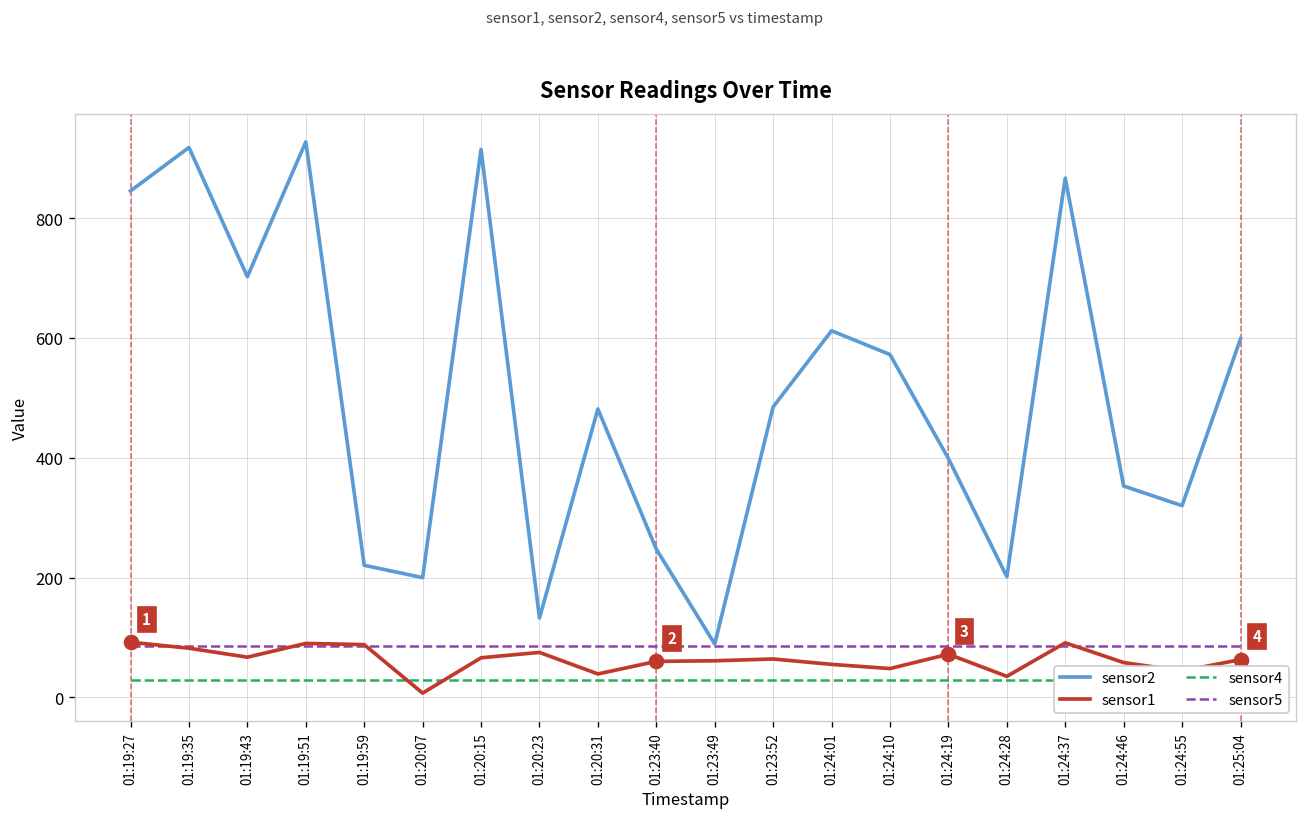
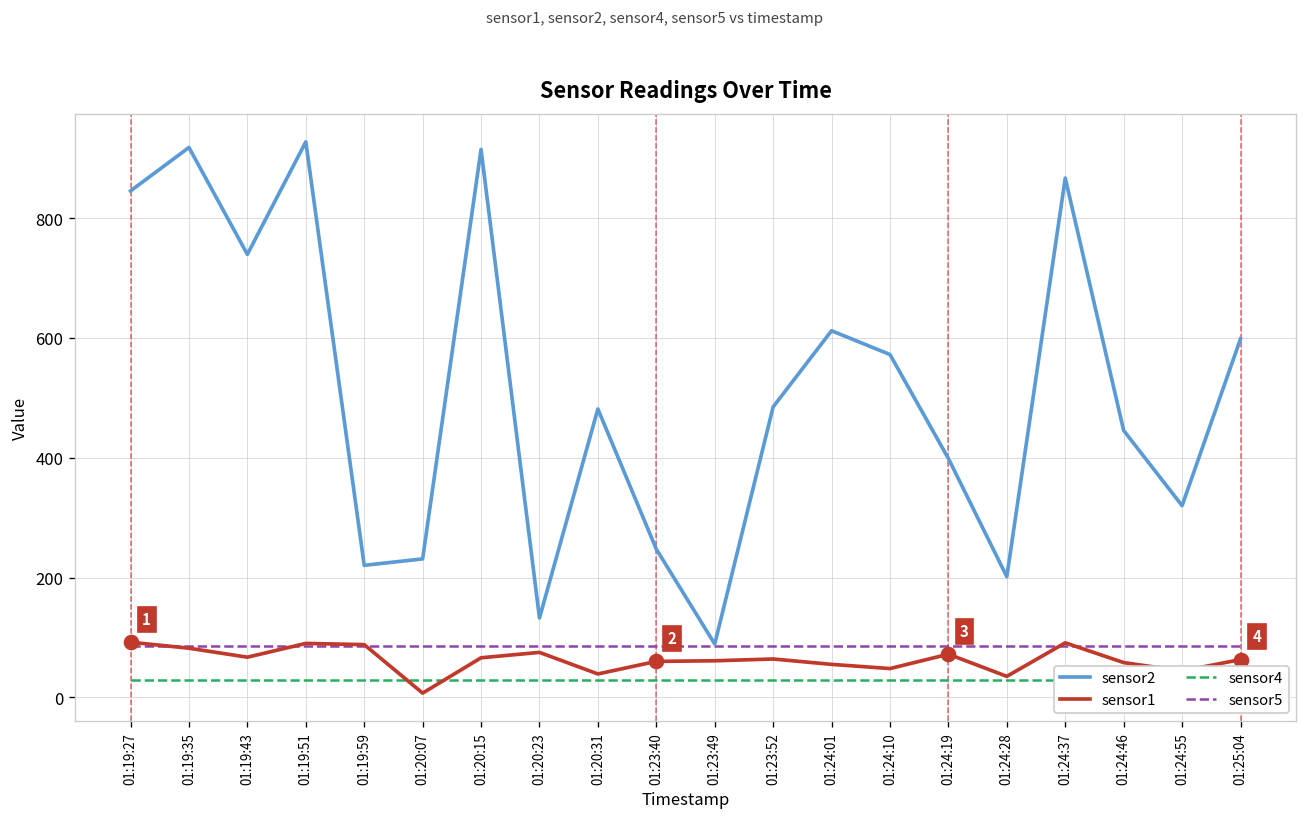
sensor2, 01:19:43: 700 -> 740
sensor2, 01:20:07: 200 -> 230
sensor2, 01:24:46: 350 -> 450
